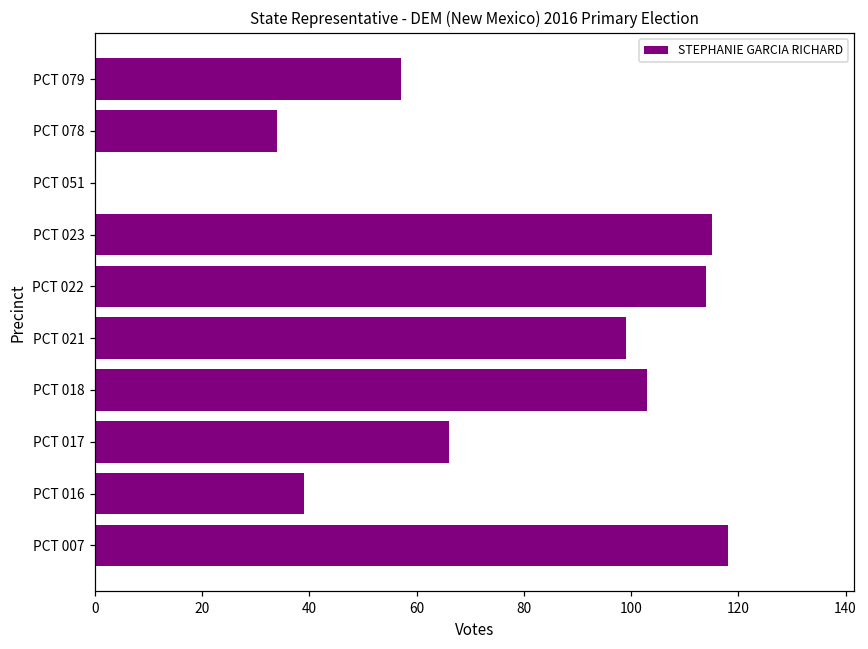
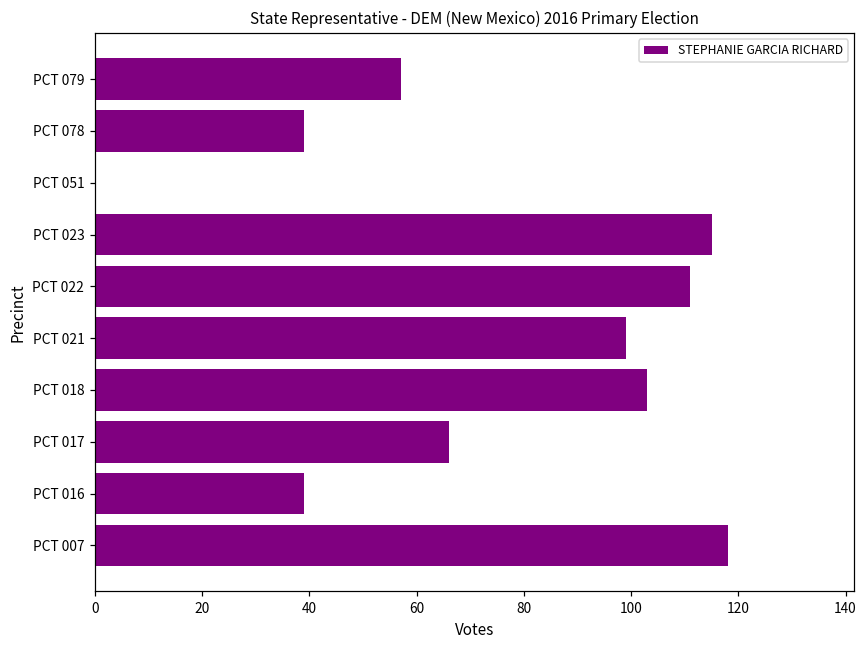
PCT 078: 34 -> 39
PCT 022: 114 -> 111
